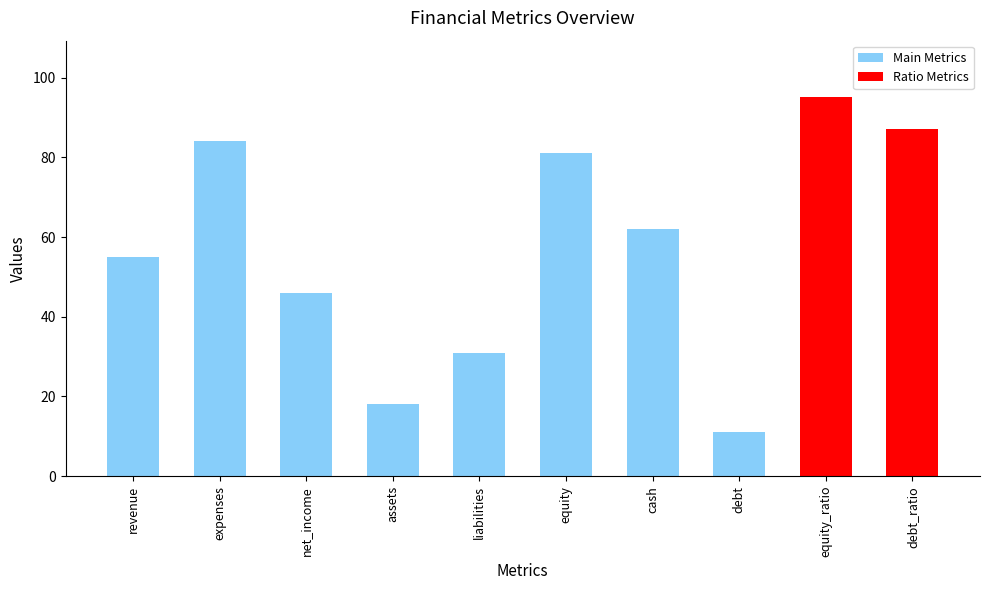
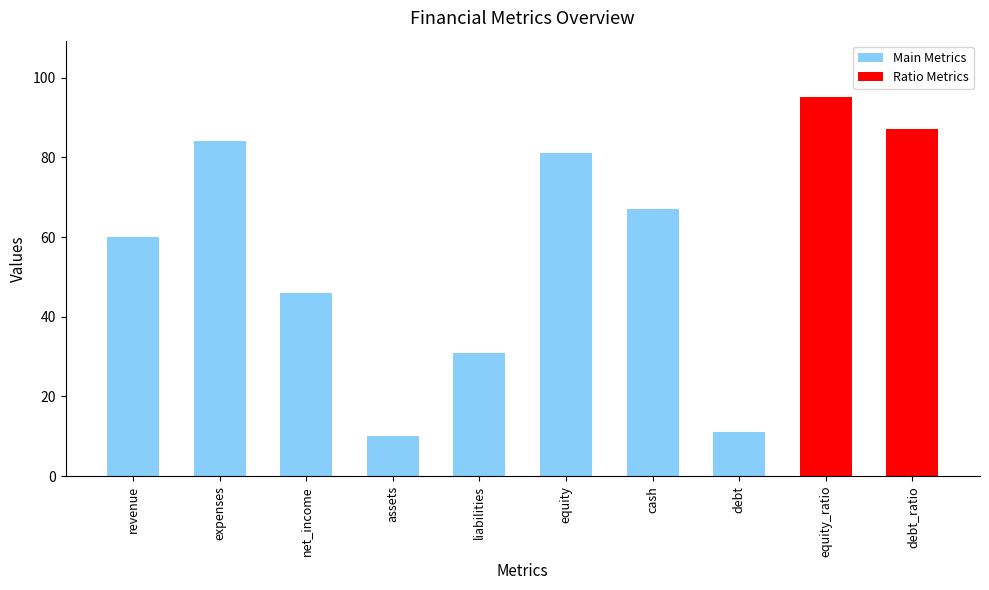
Main Metrics, revenue: 55 -> 60
Main Metrics, assets: 18 -> 10
Main Metrics, cash: 62 -> 67
